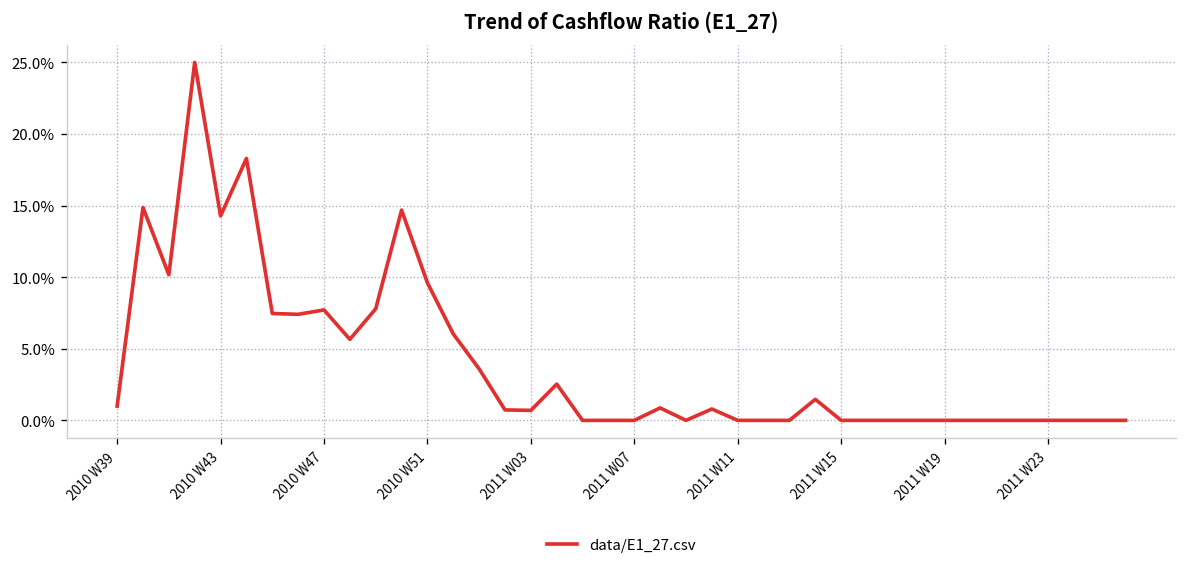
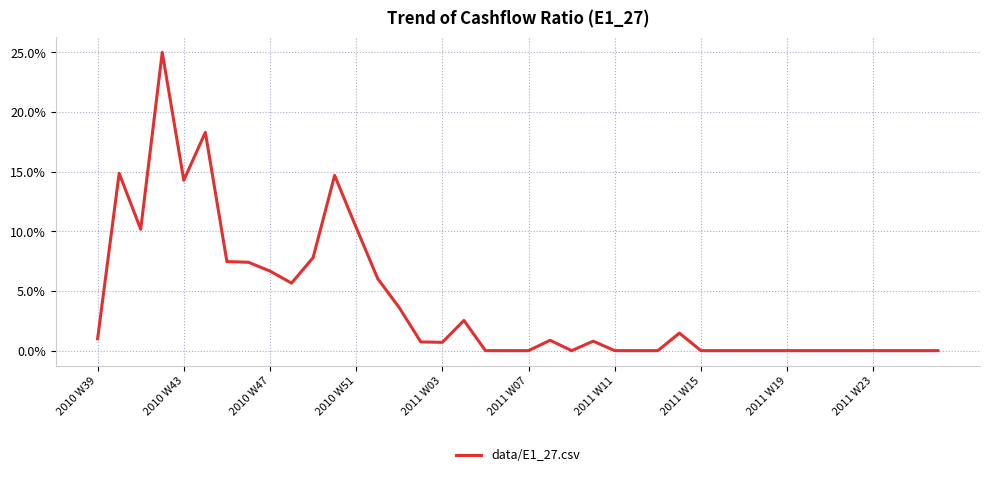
2010 W47: 7.7% -> 6.7%
2010 W51: 9.6% -> 10.3%
